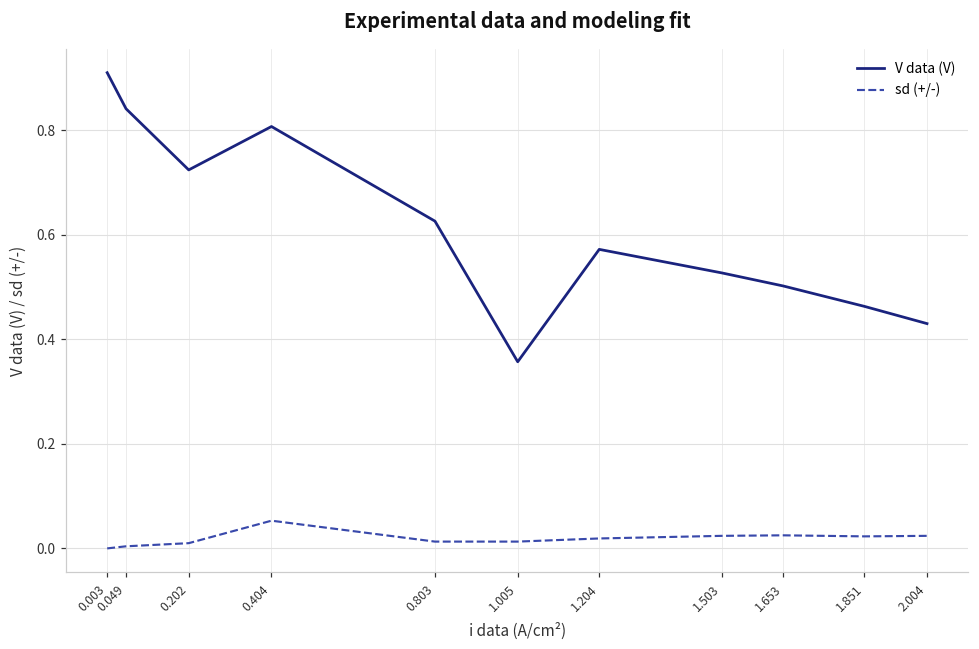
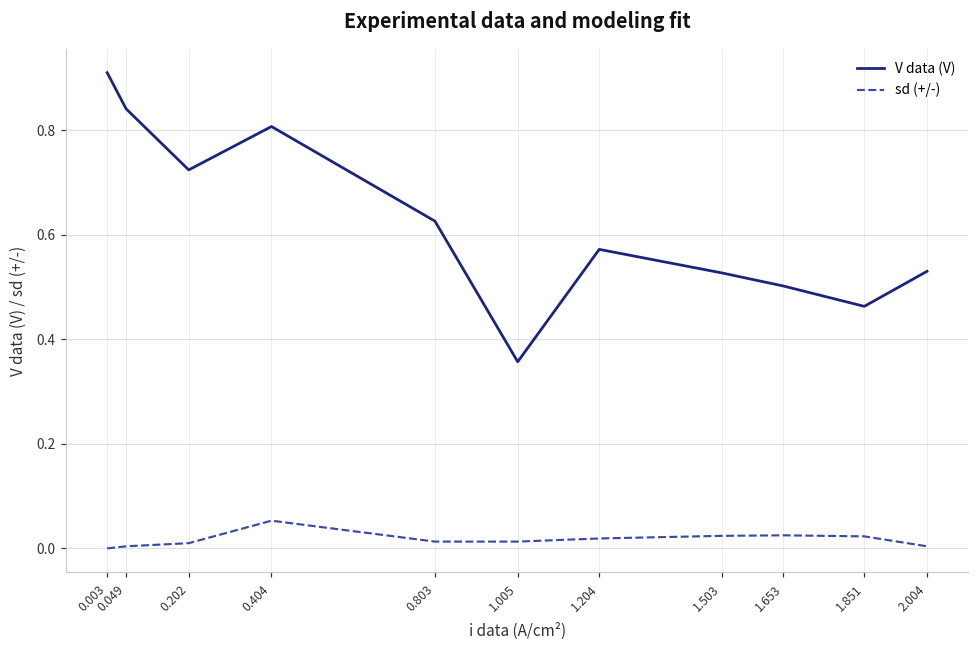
V data (V), 2.004: 0.43 -> 0.53
sd (+/-), 2.004: 0.02 -> 0.00
